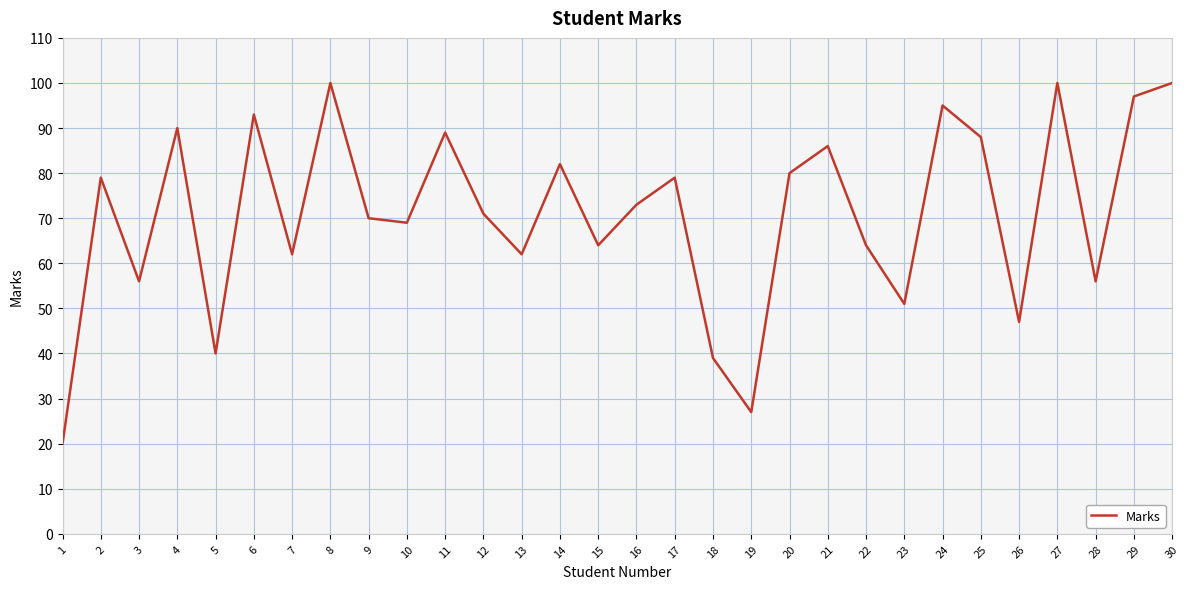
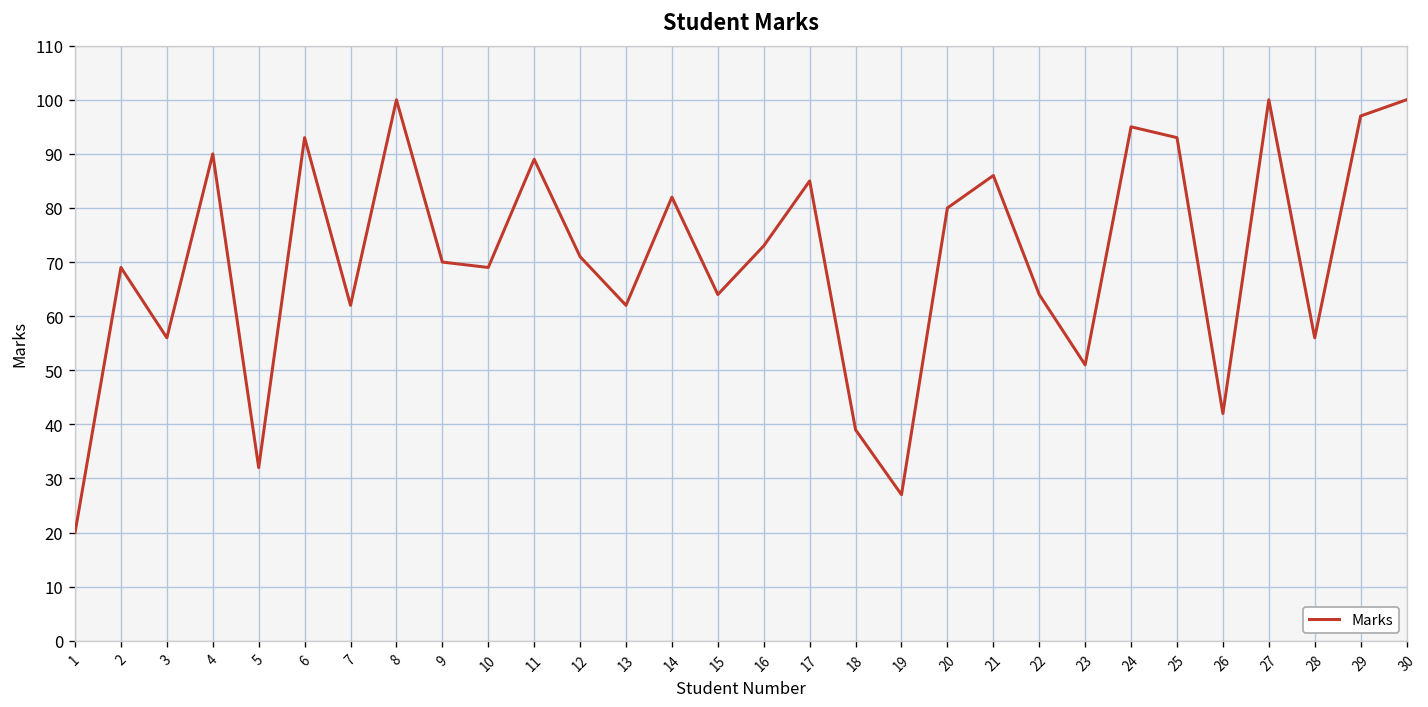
2: 79 -> 69
5: 40 -> 32
17: 79 -> 85
25: 88 -> 93
26: 47 -> 42
